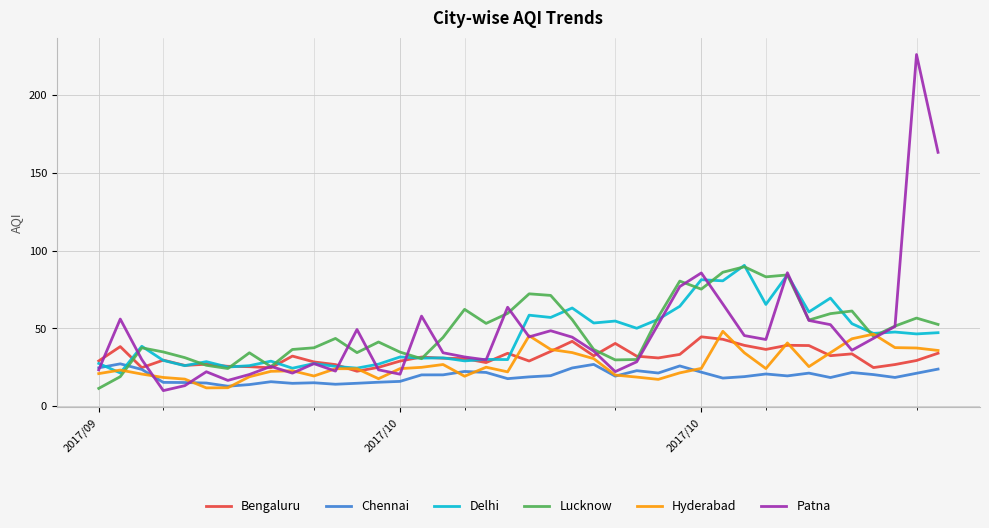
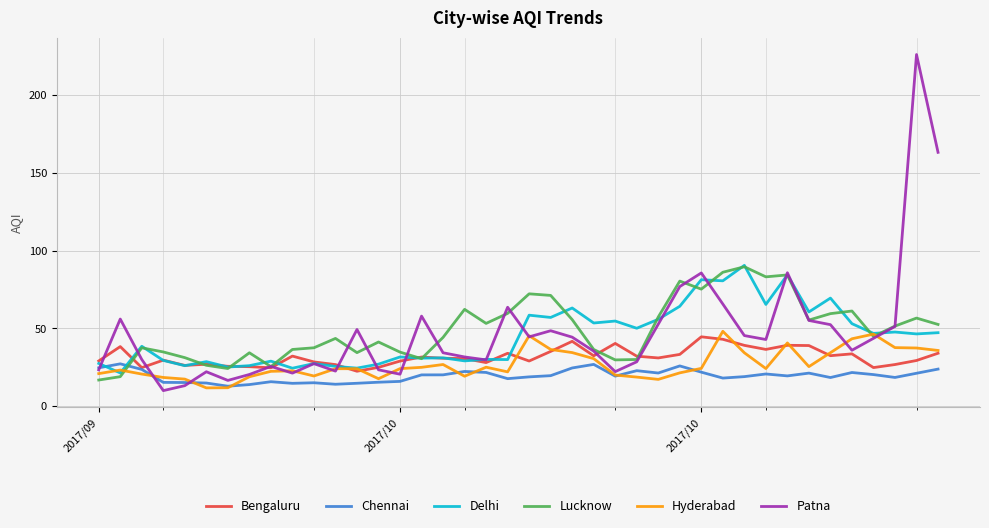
Lucknow, 2017/09: 11 -> 17
